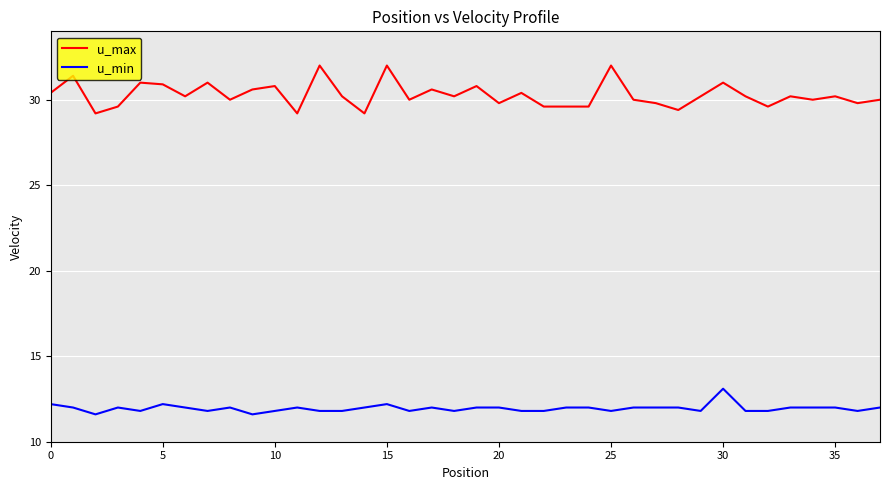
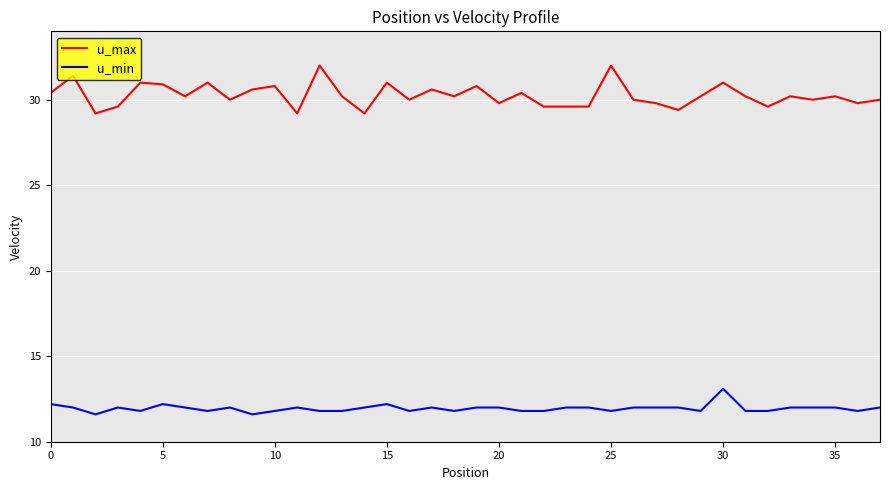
u_max, 15: 32 -> 31
